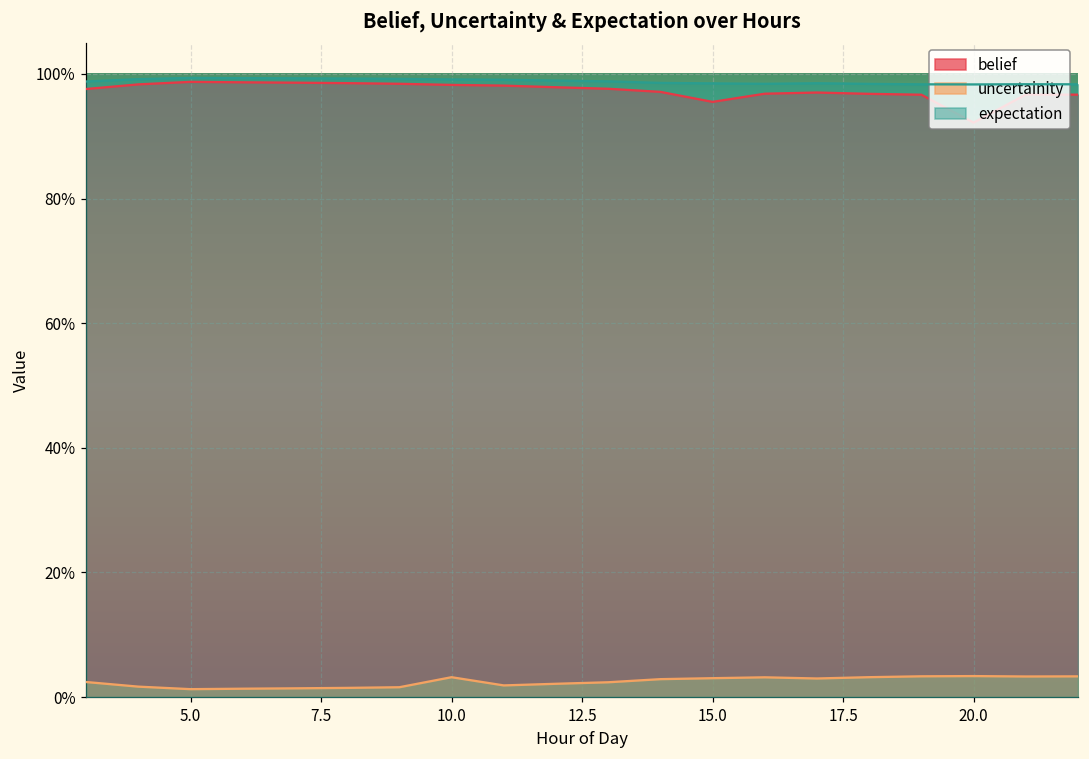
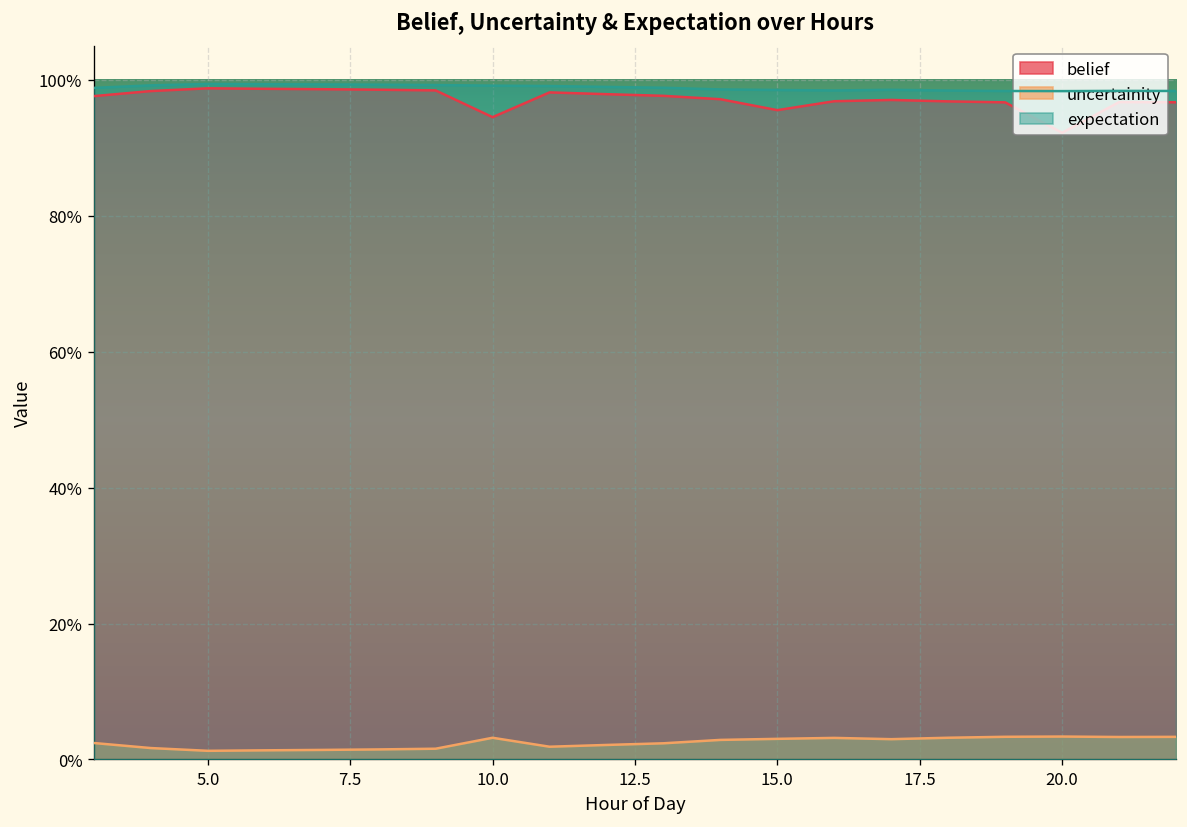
belief, 10.0: 98% -> 94%
